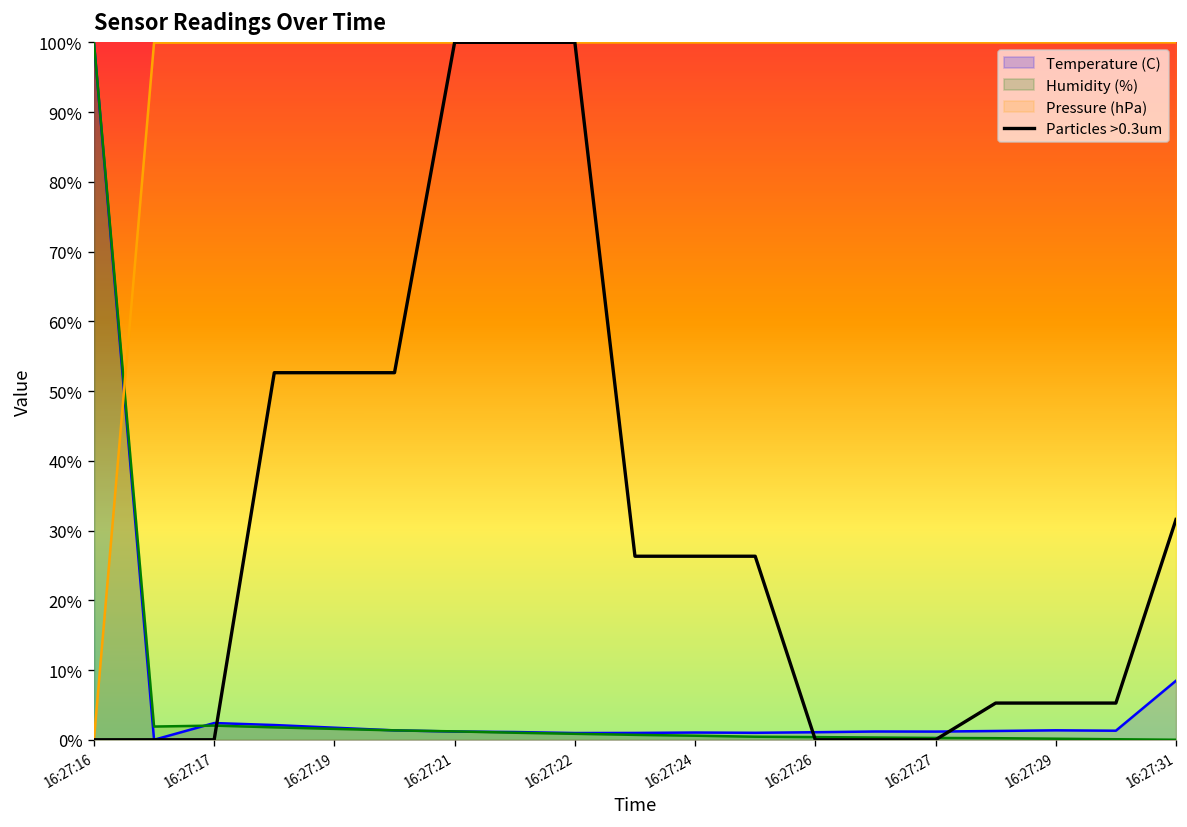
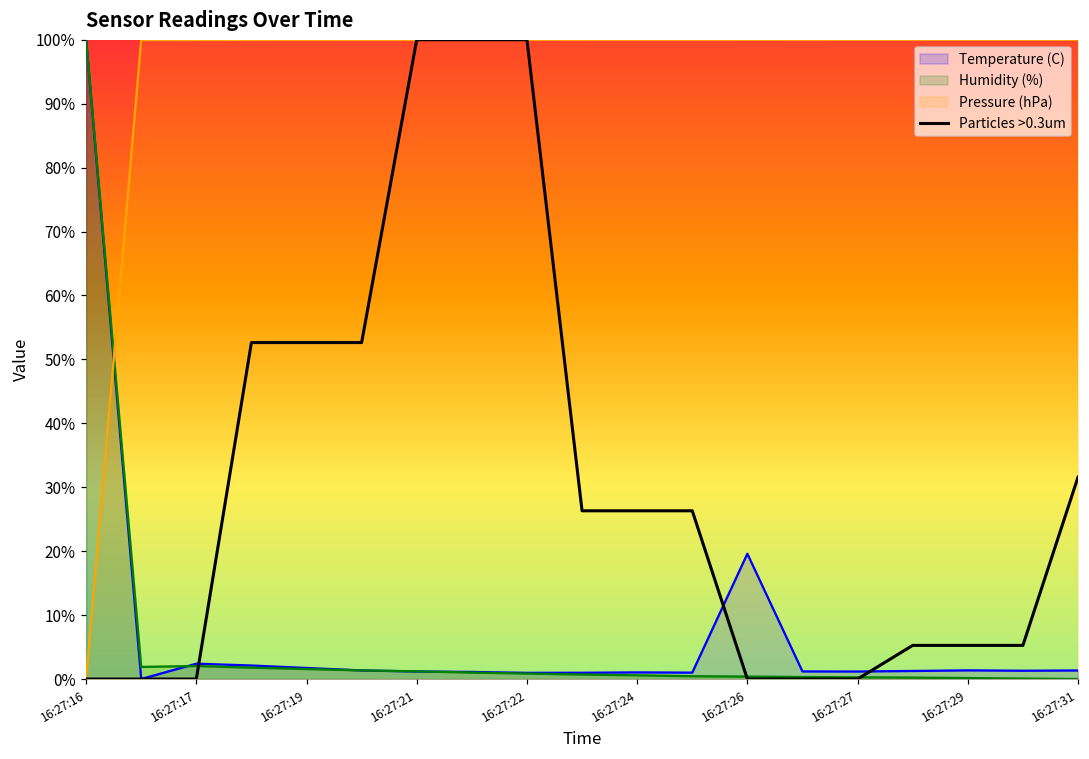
Temperature (C), 16:27:26: 1% -> 20%
Temperature (C), 16:27:31: 8% -> 1%
